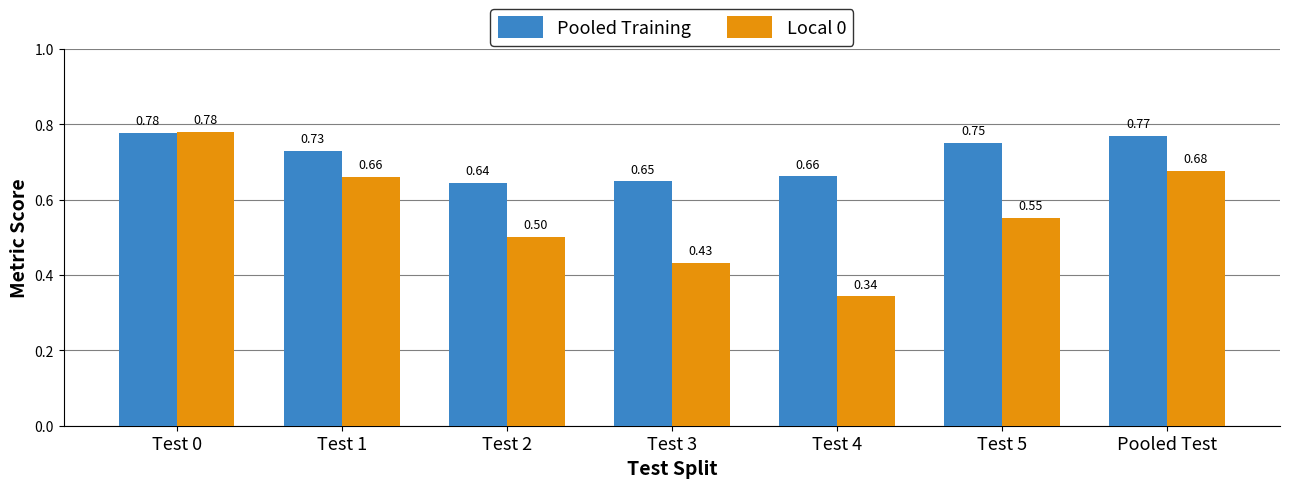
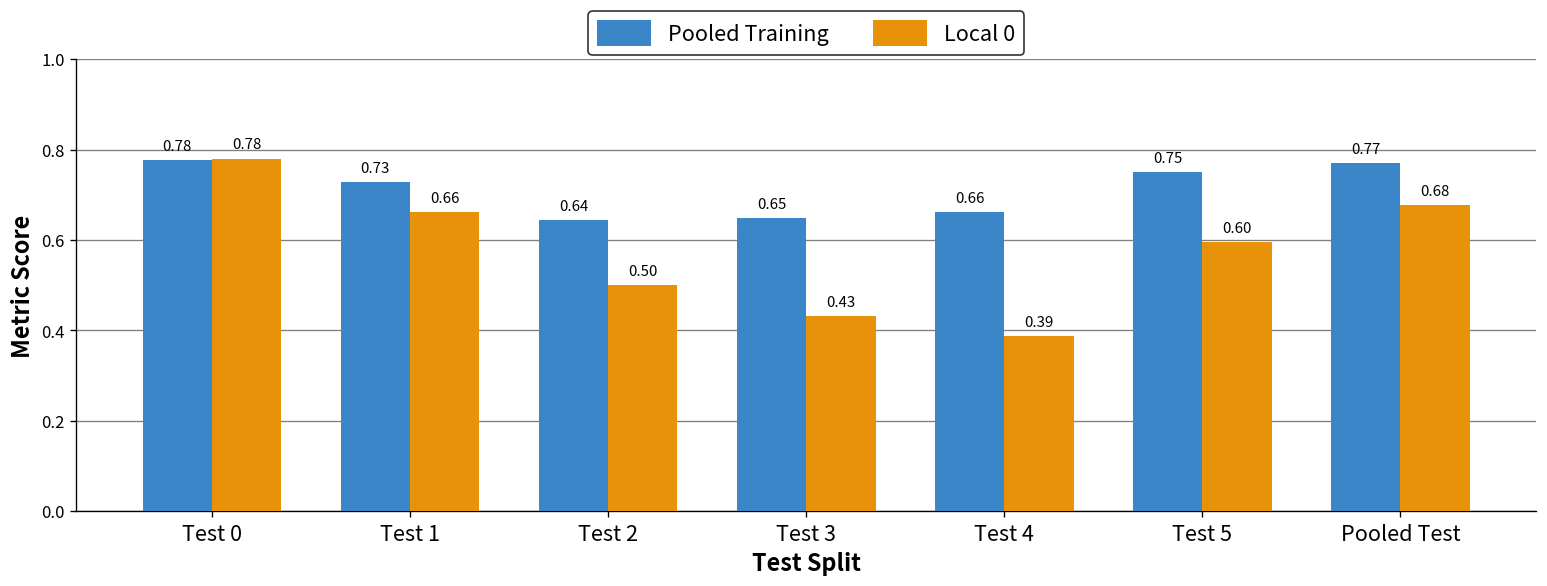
Local 0, Test 4: 0.34 -> 0.39
Local 0, Test 5: 0.55 -> 0.60
